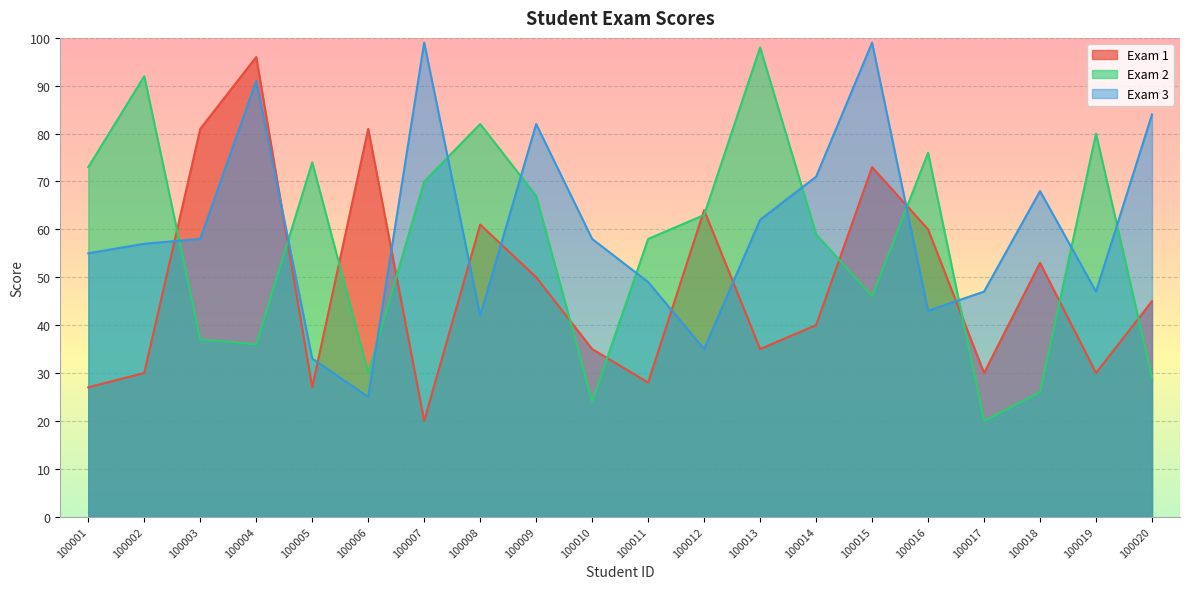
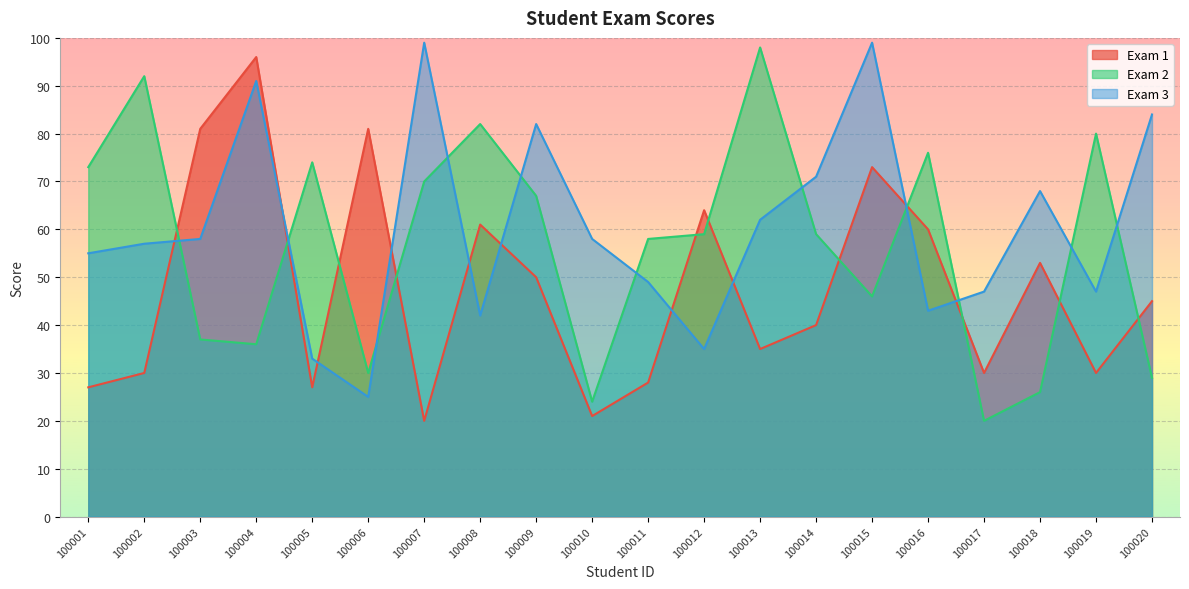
Exam 1, 100010: 35 -> 21
Exam 2, 100012: 63 -> 59
